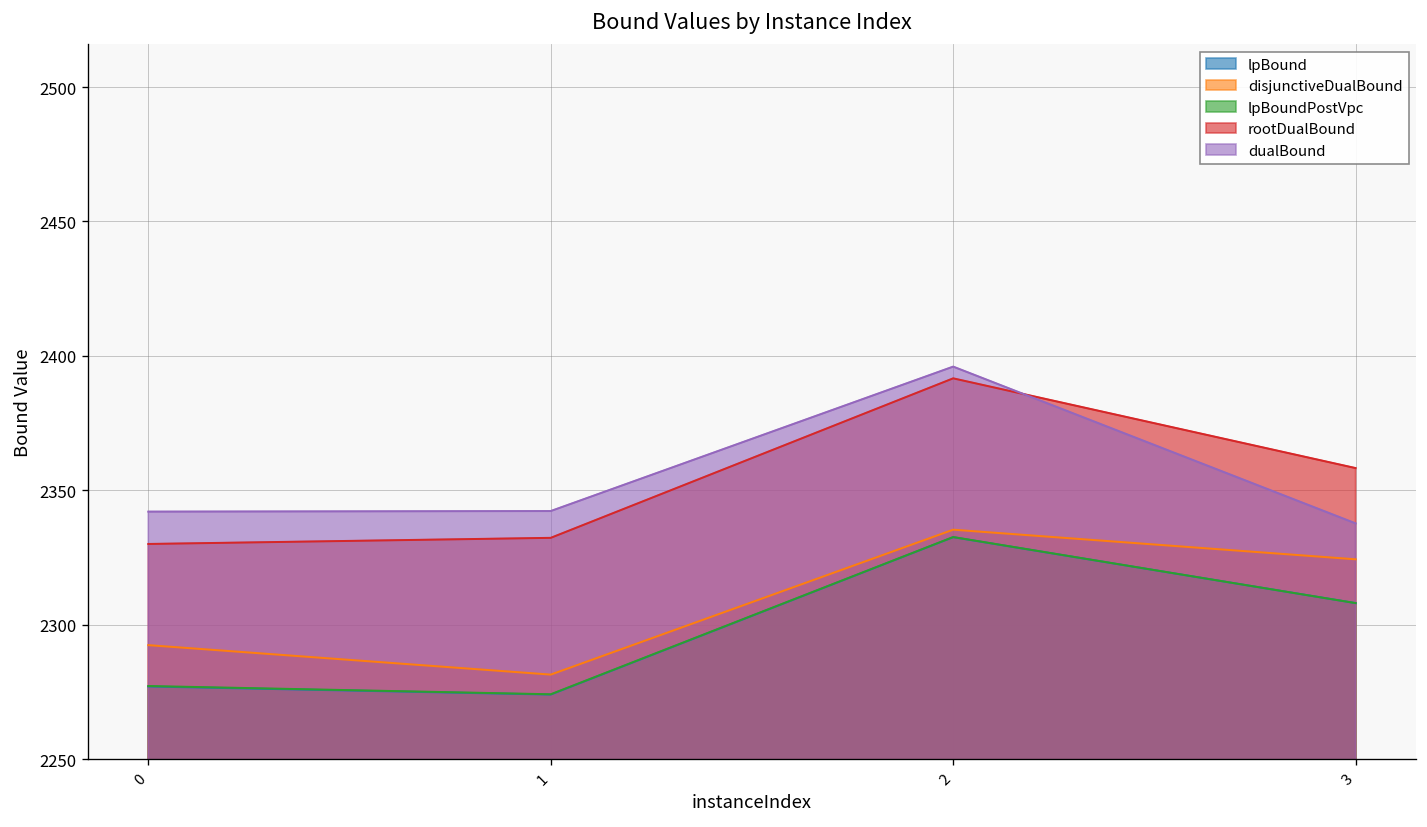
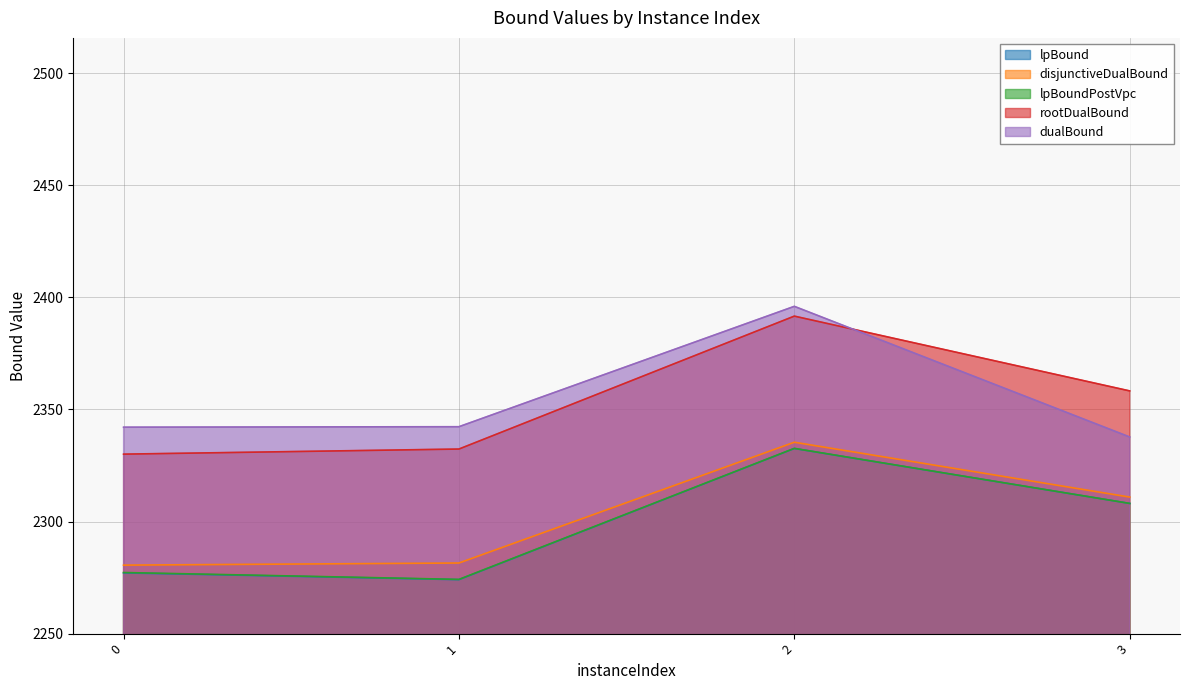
disjunctiveDualBound, 0: 2292 -> 2281
disjunctiveDualBound, 3: 2324 -> 2311
